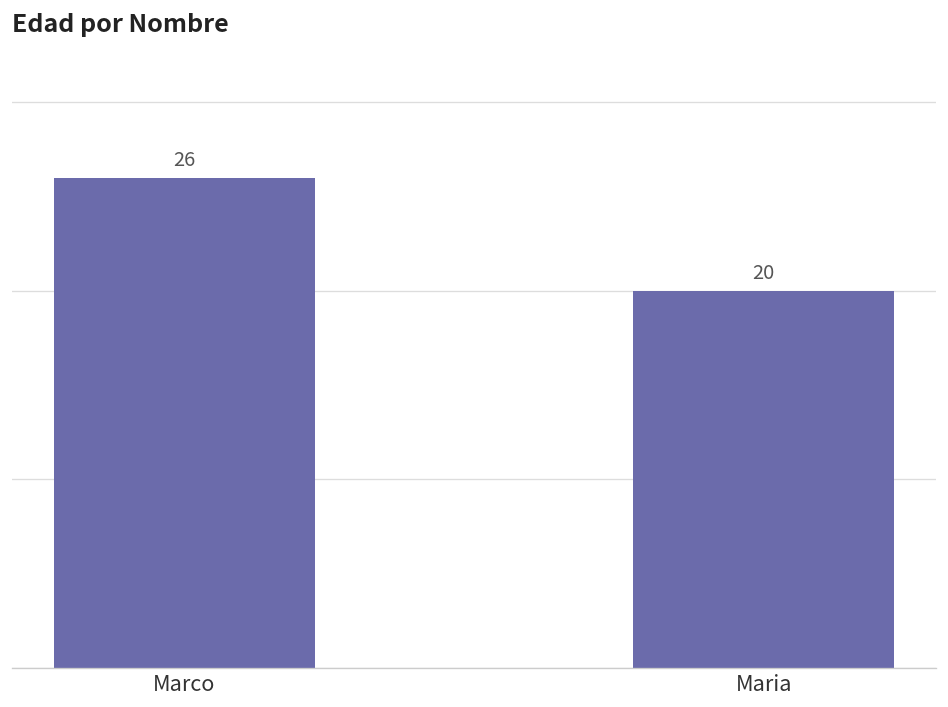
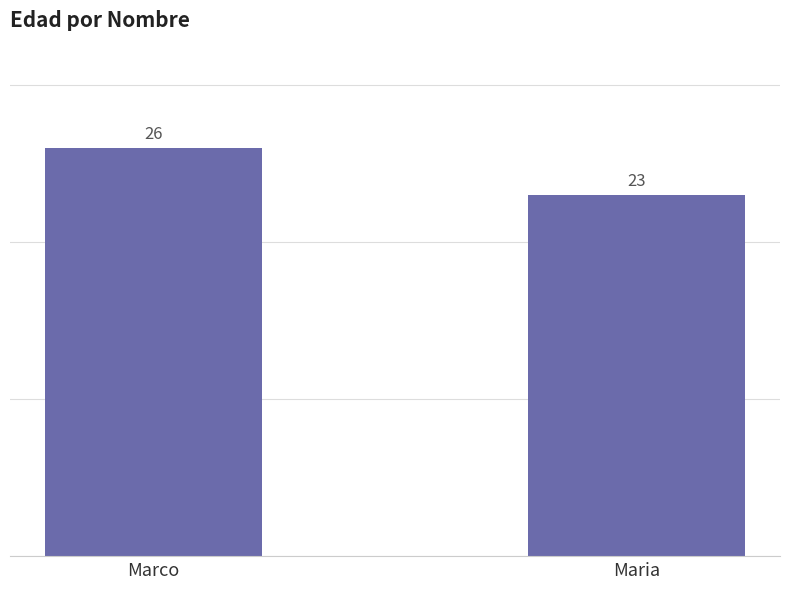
Maria: 20 -> 23
